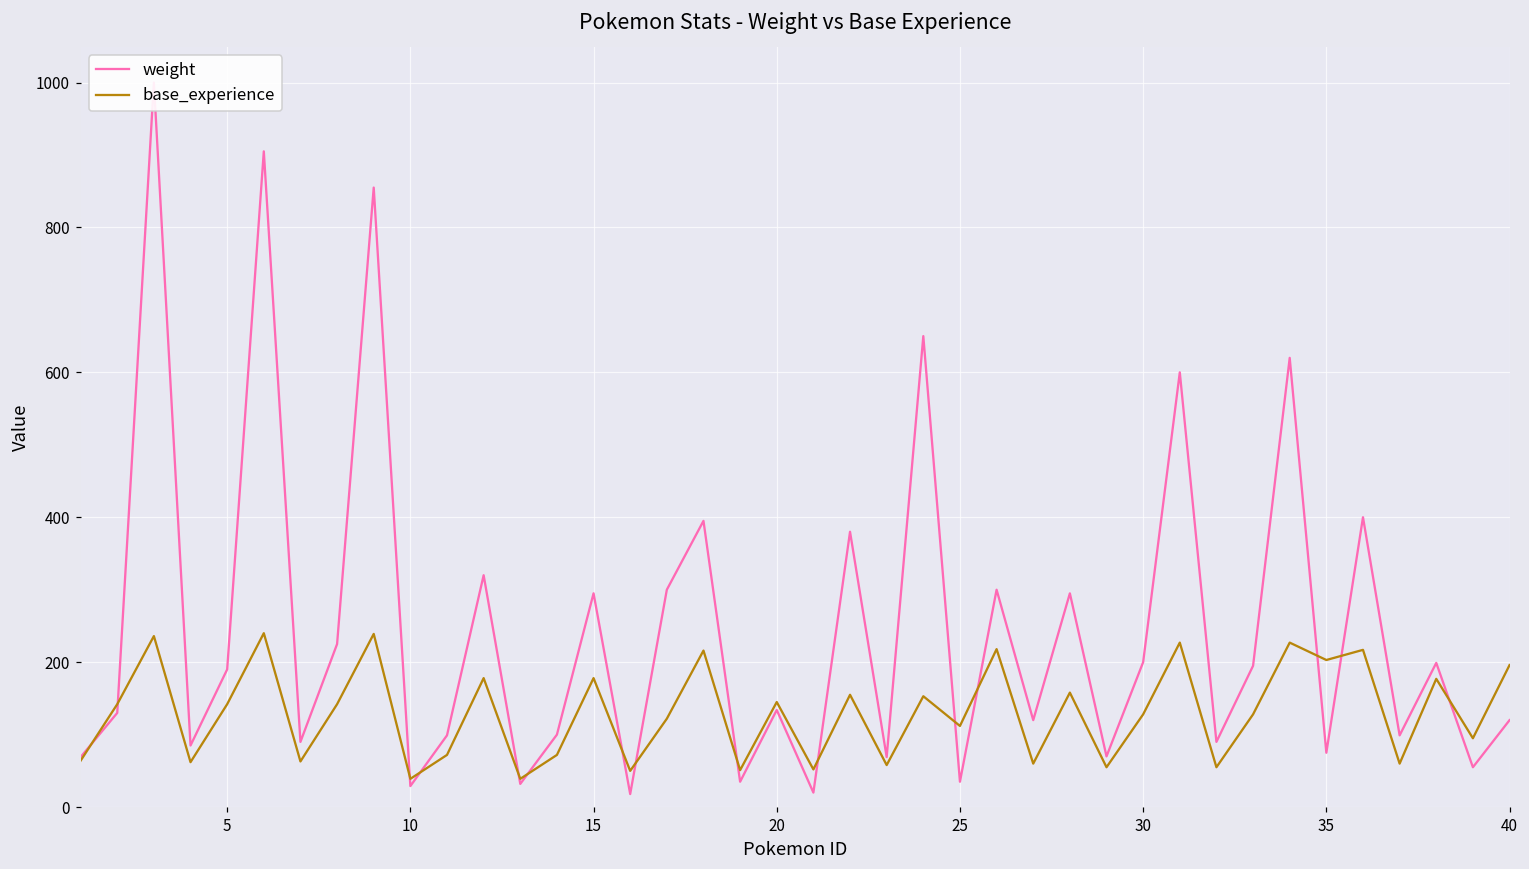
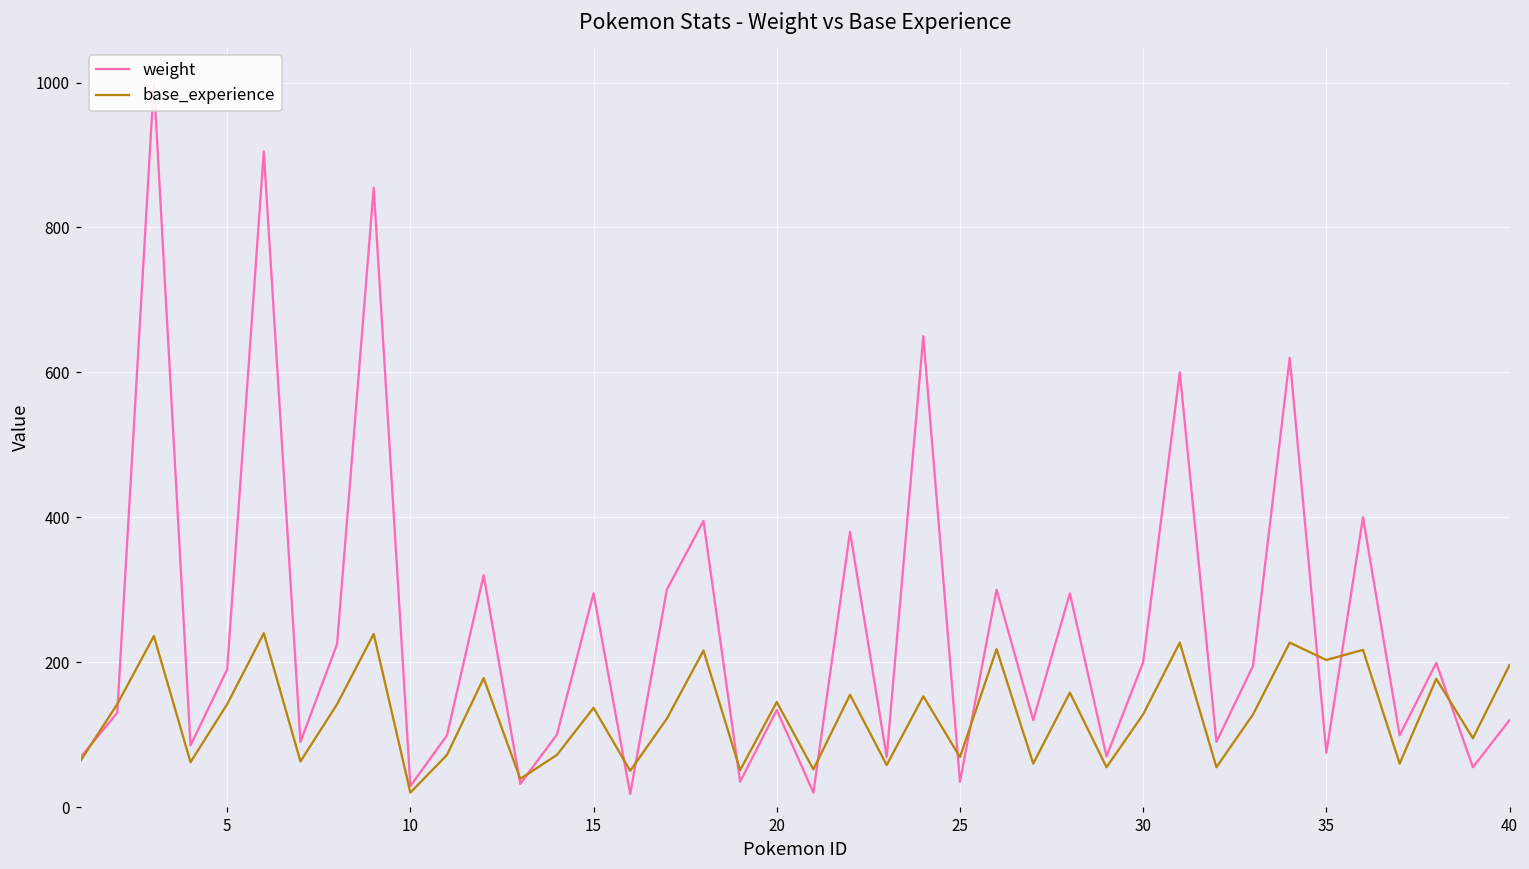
base_experience, 10: 40 -> 20
base_experience, 15: 180 -> 140
base_experience, 25: 110 -> 70
